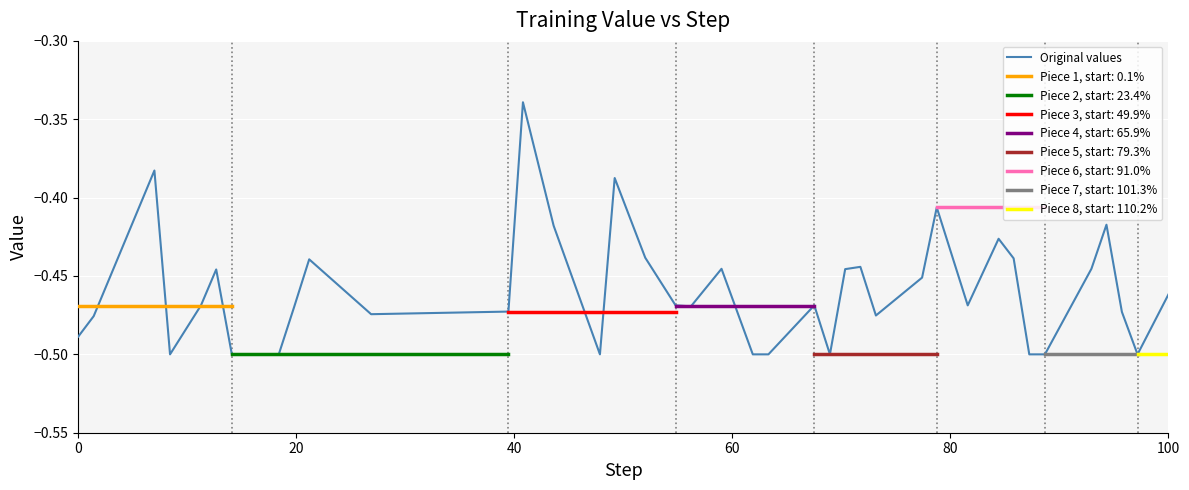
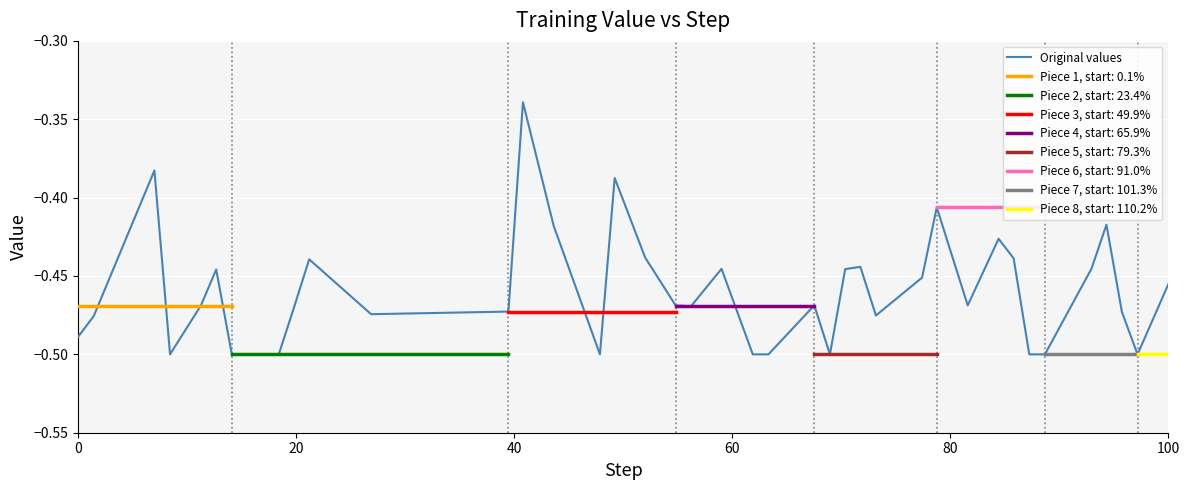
Original values, 100: -0.462 -> -0.455
